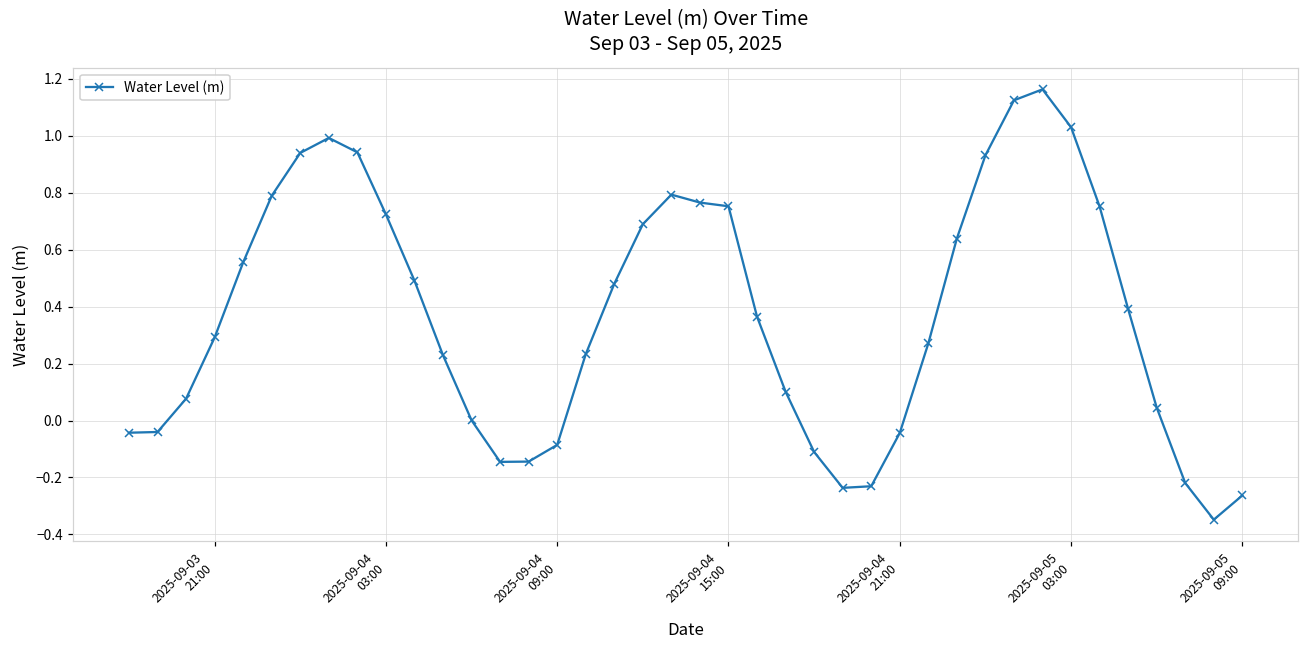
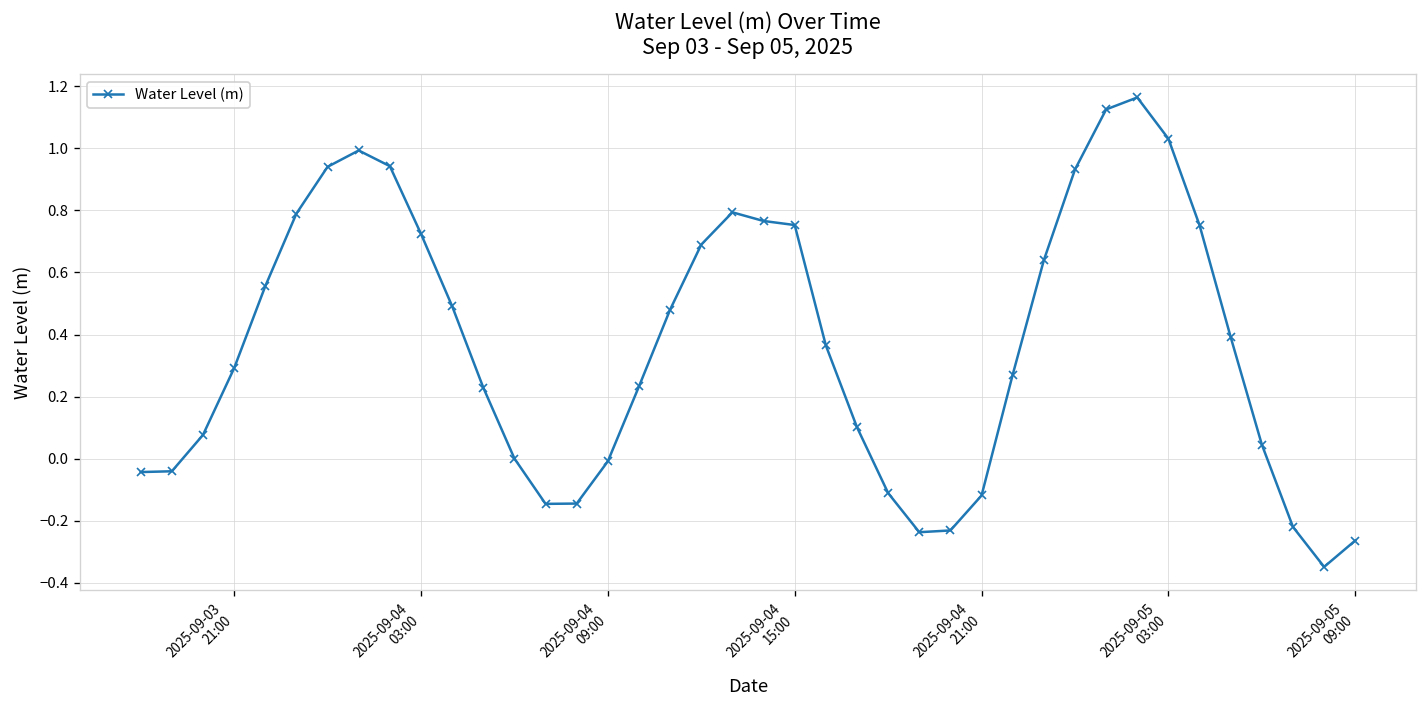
2025-09-04 09:00: -0.09 -> -0.01
2025-09-04 21:00: -0.04 -> -0.12
